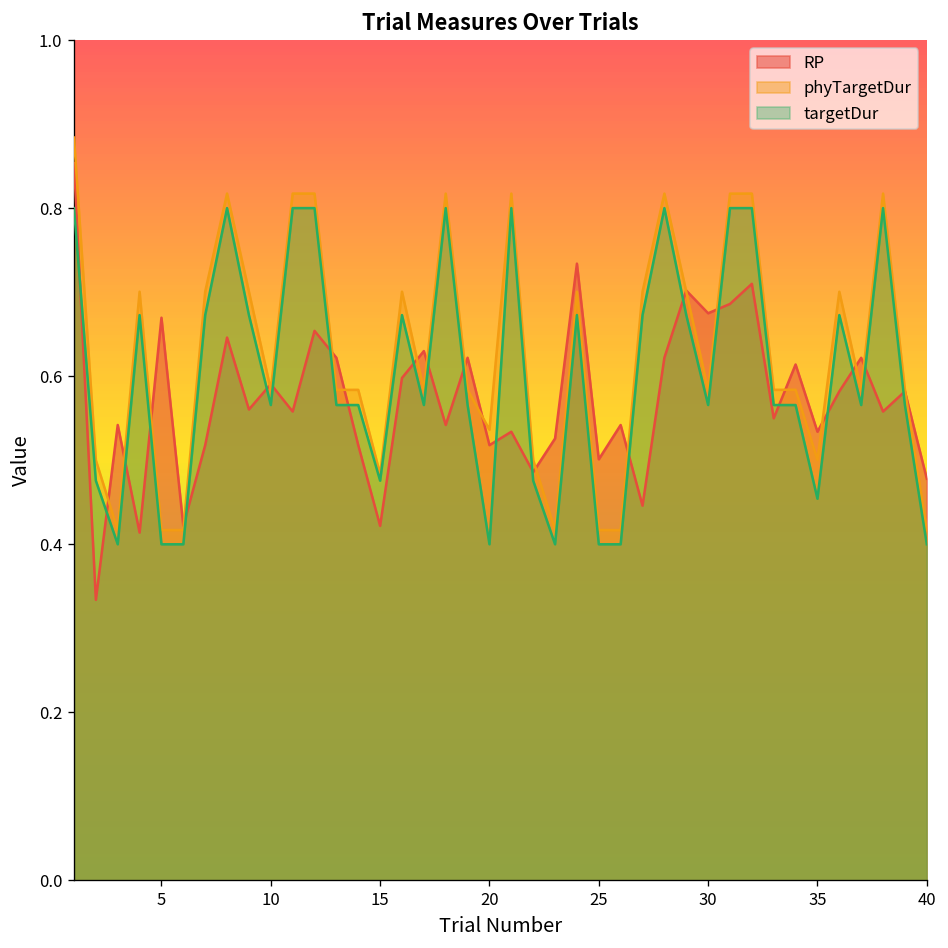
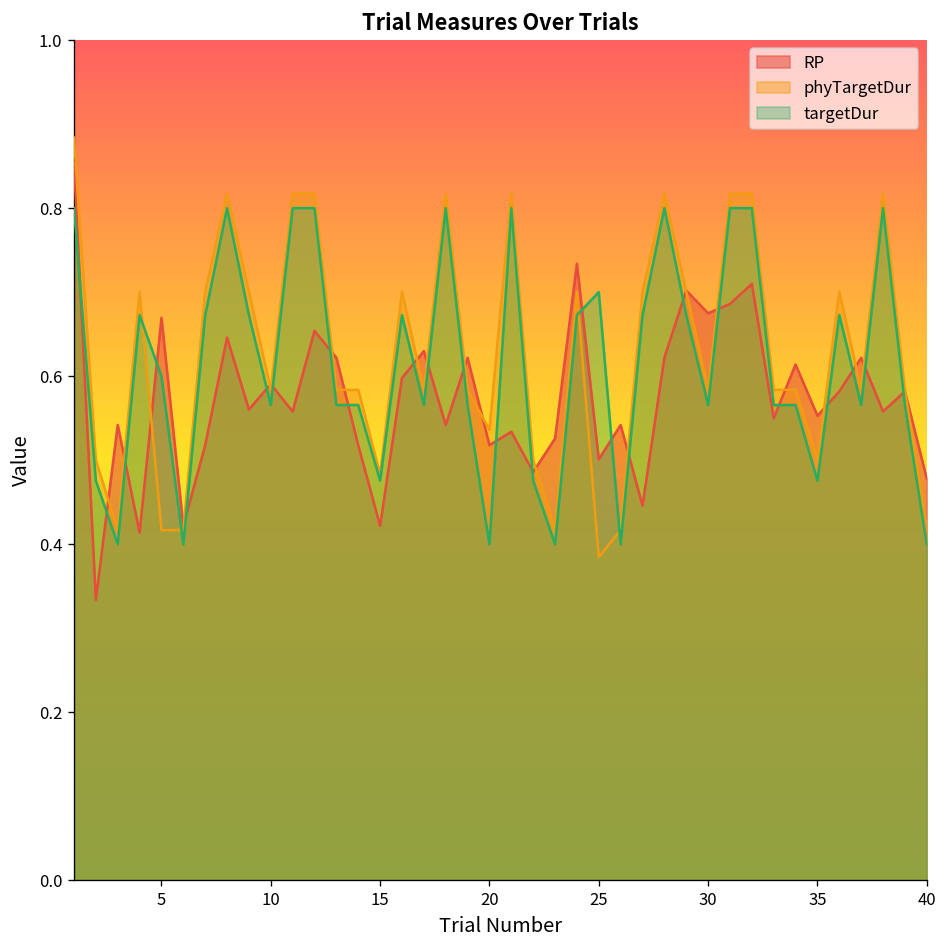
targetDur, 5: 0.4 -> 0.6
phyTargetDur, 25: 0.42 -> 0.38
targetDur, 25: 0.4 -> 0.7
RP, 35: 0.53 -> 0.55
targetDur, 35: 0.45 -> 0.48
